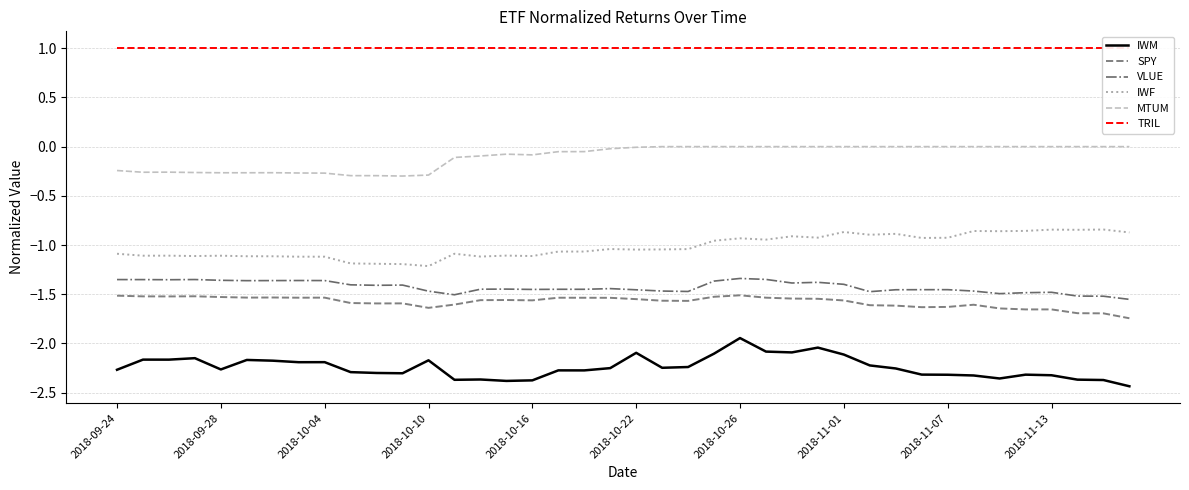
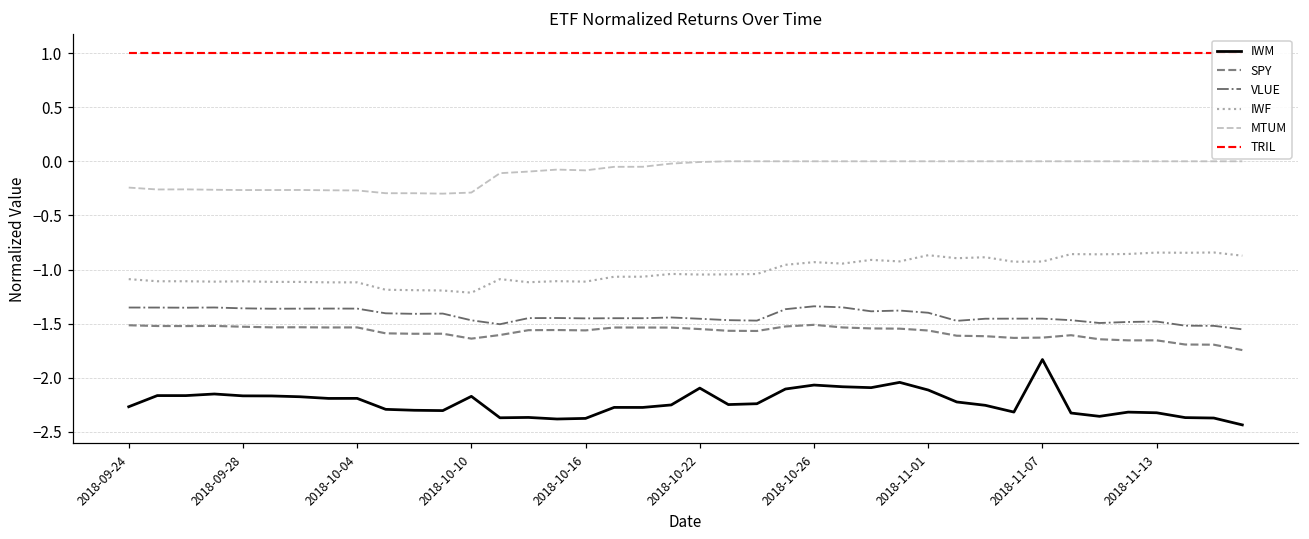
IWM, 2018-09-28: -2.3 -> -2.2
IWM, 2018-10-26: -1.9 -> -2.1
IWM, 2018-11-07: -2.3 -> -1.8
